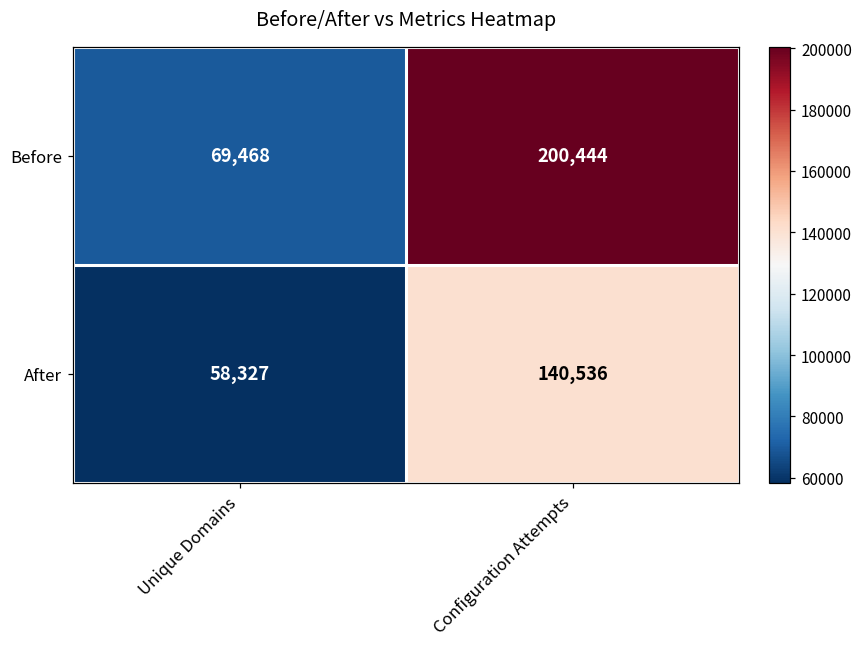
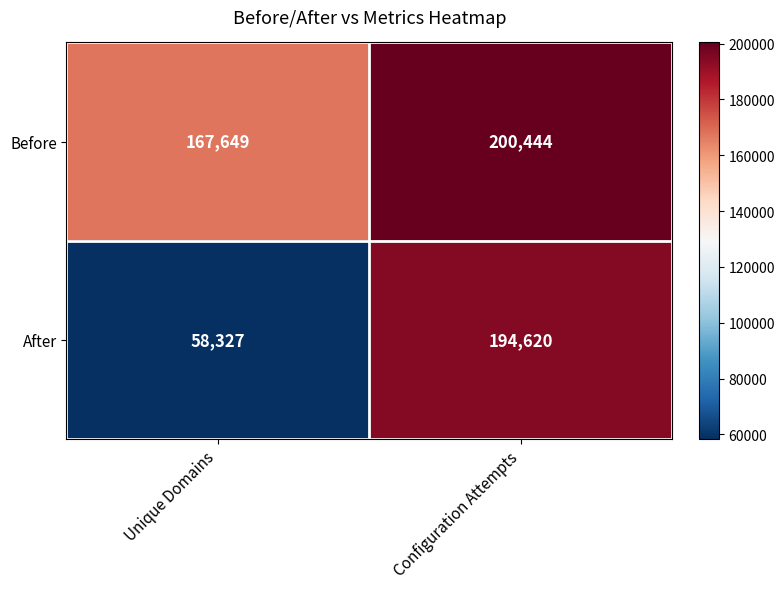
Before, Unique Domains: 69,468 -> 167,649
After, Configuration Attempts: 140,536 -> 194,620
